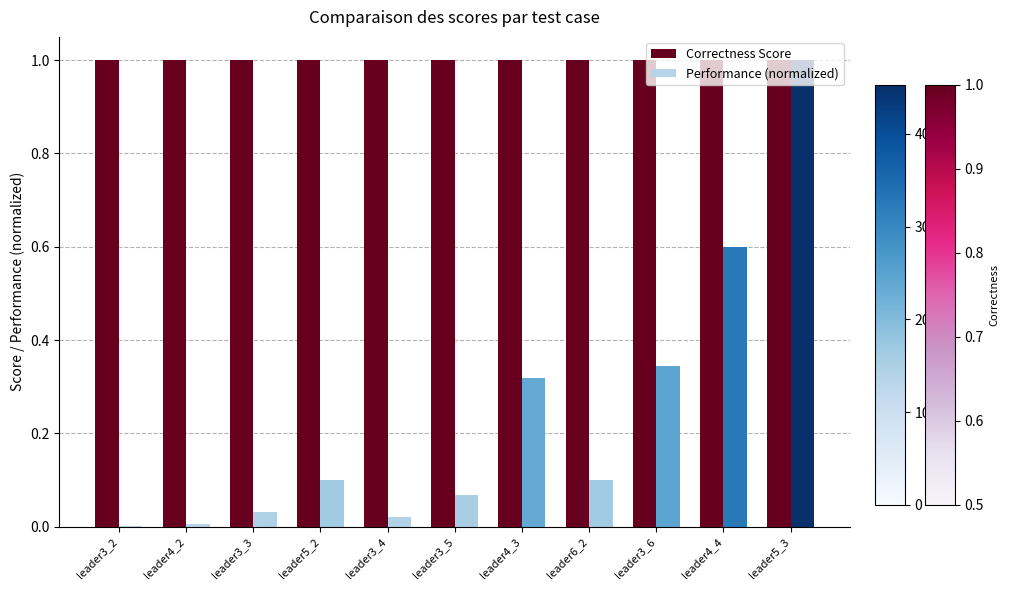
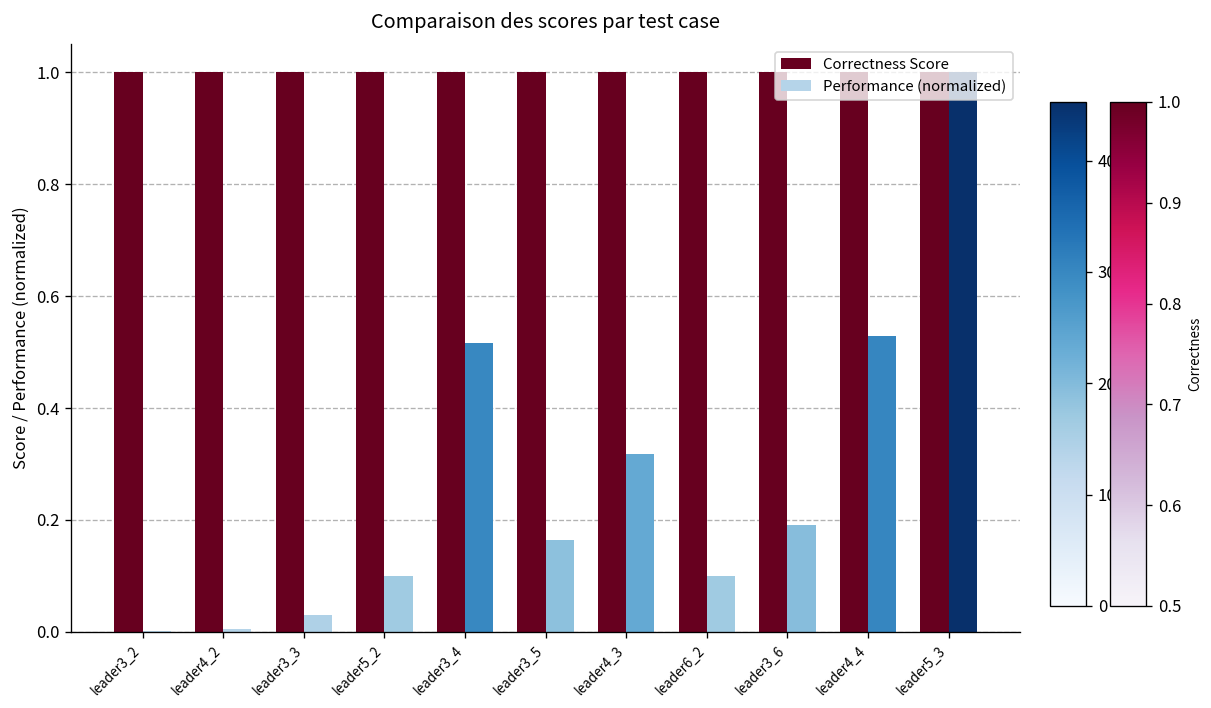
Performance (normalized), leader3_4: 0.02 -> 0.52
Performance (normalized), leader3_5: 0.07 -> 0.16
Performance (normalized), leader3_6: 0.34 -> 0.19
Performance (normalized), leader4_4: 0.60 -> 0.53
